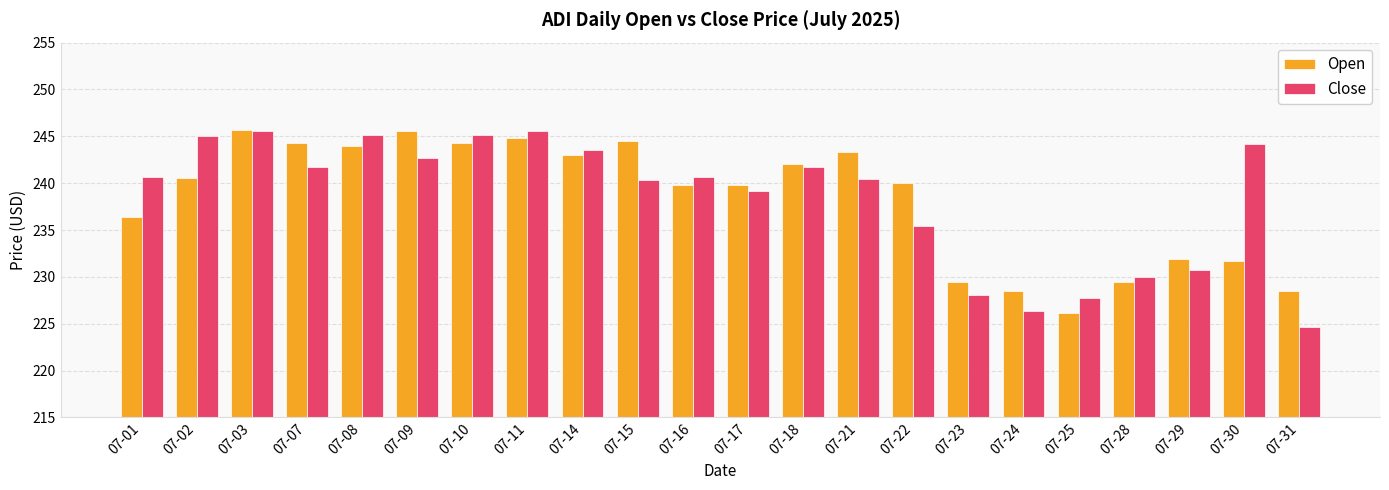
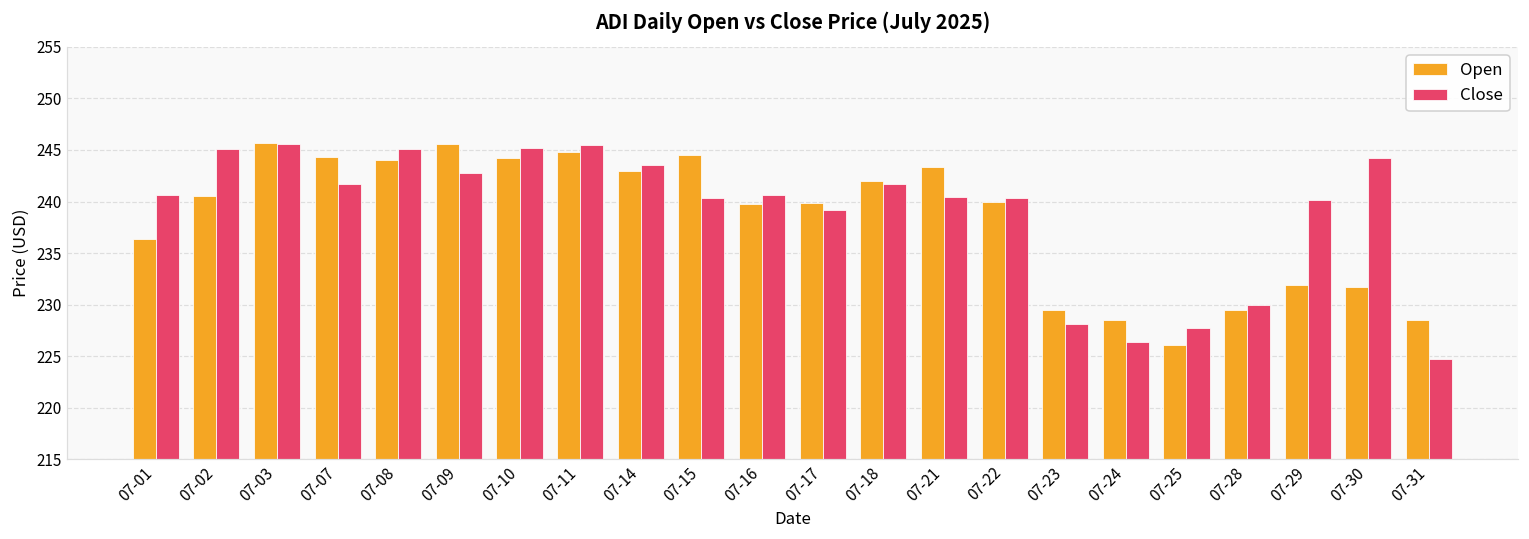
Close, 07-22: 235 -> 240
Close, 07-29: 231 -> 240
